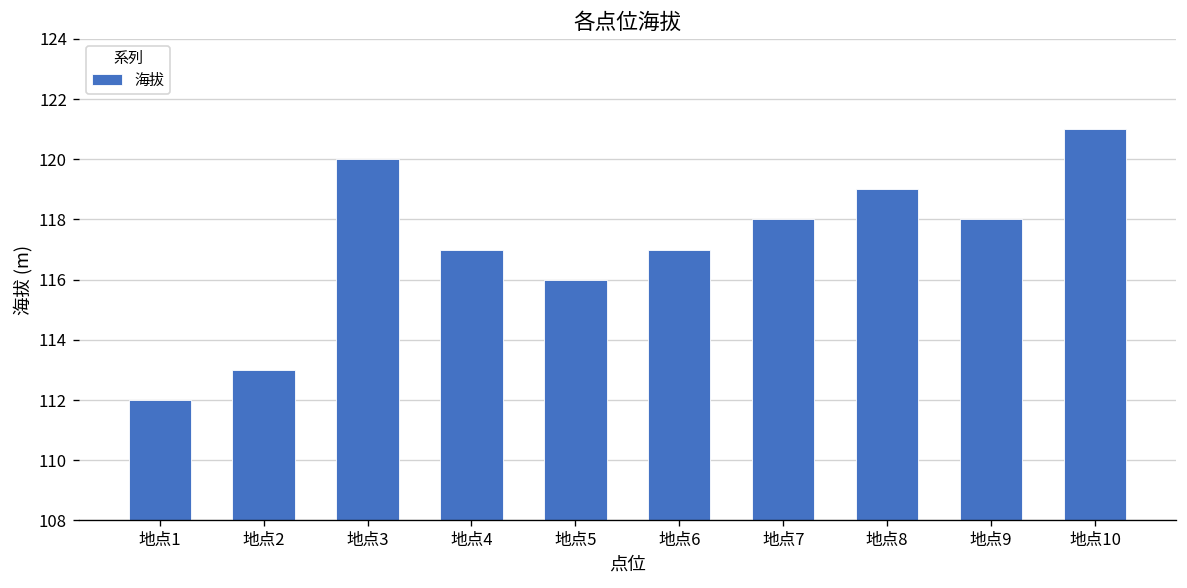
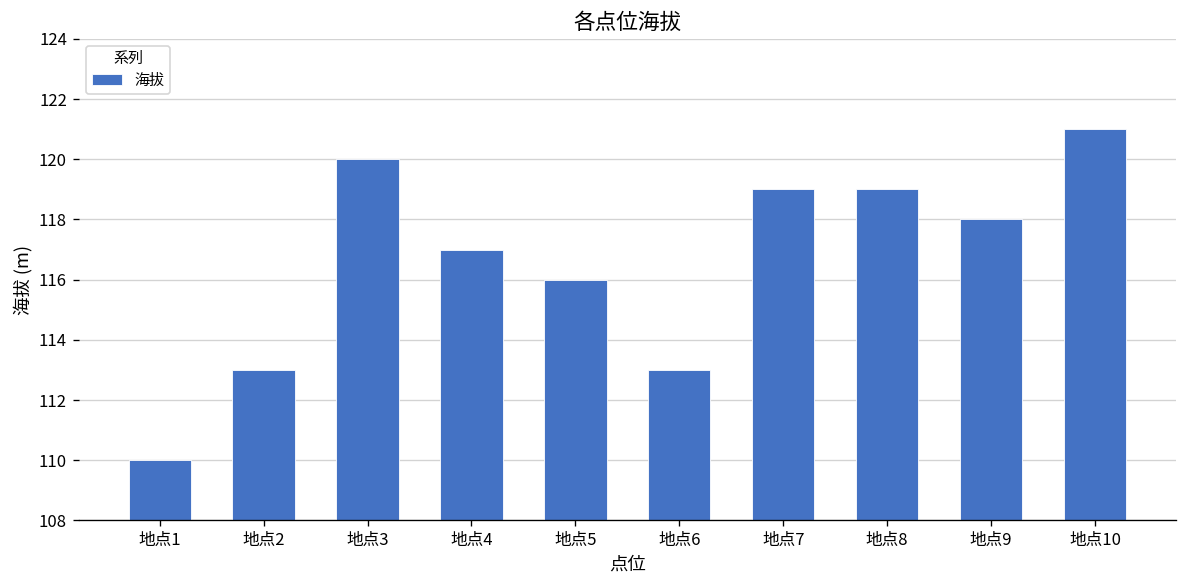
地点1: 112 -> 110
地点6: 117 -> 113
地点7: 118 -> 119
